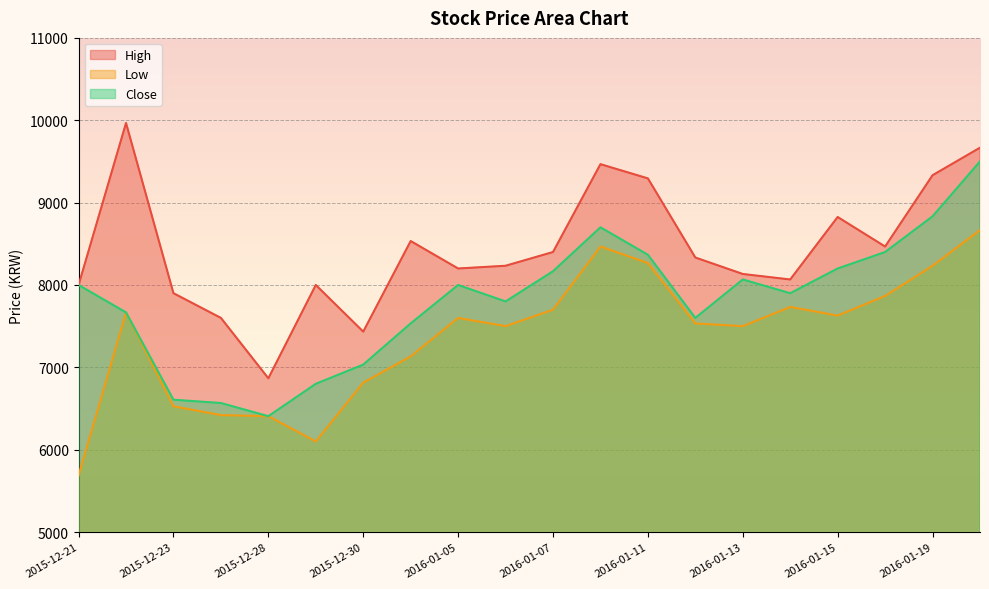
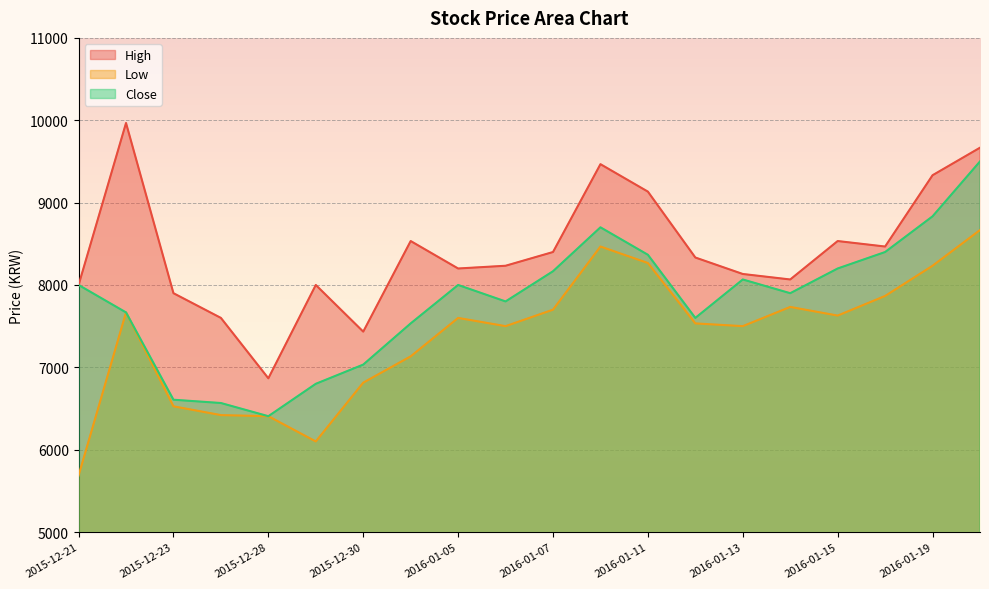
High, 2016-01-11: 9300 -> 9100
High, 2016-01-15: 8800 -> 8500
